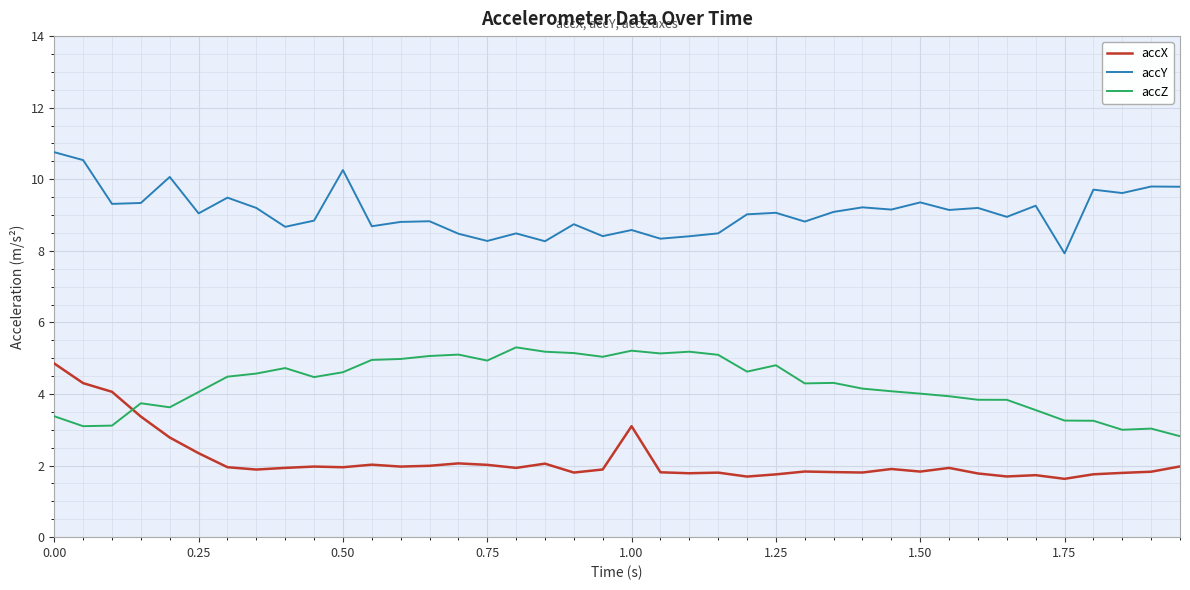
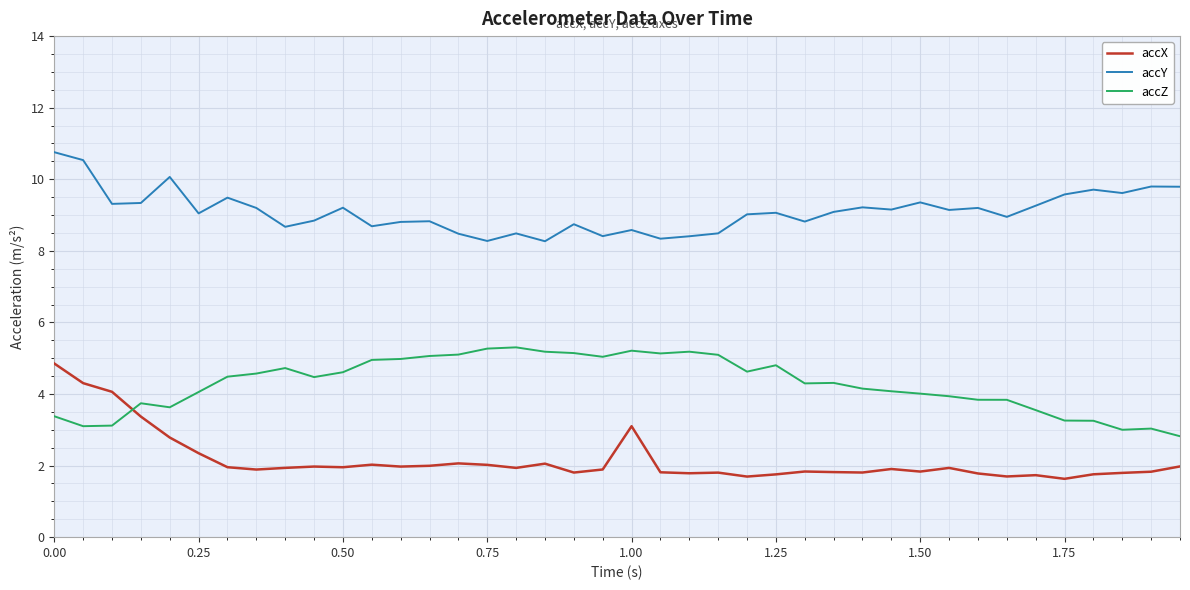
accY, 0.50: 10.3 -> 9.2
accZ, 0.75: 4.9 -> 5.3
accY, 1.75: 7.9 -> 9.6
